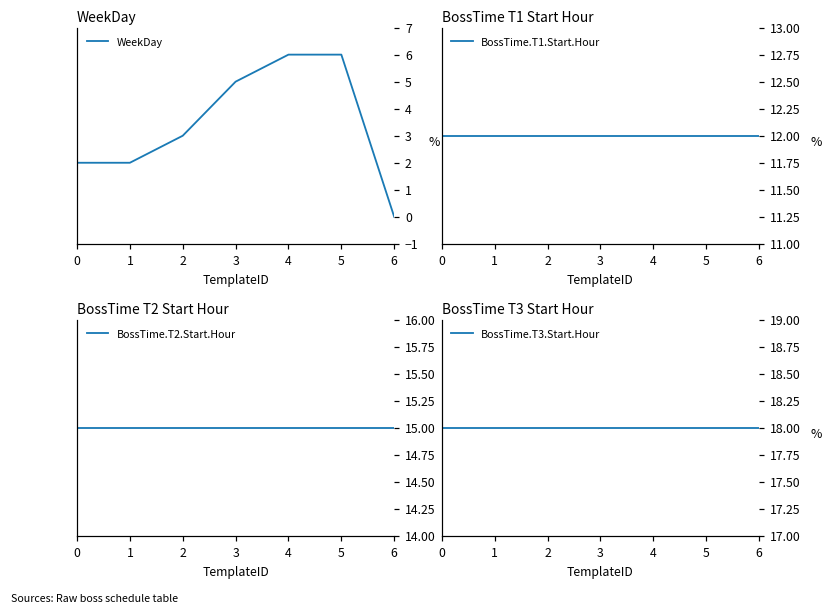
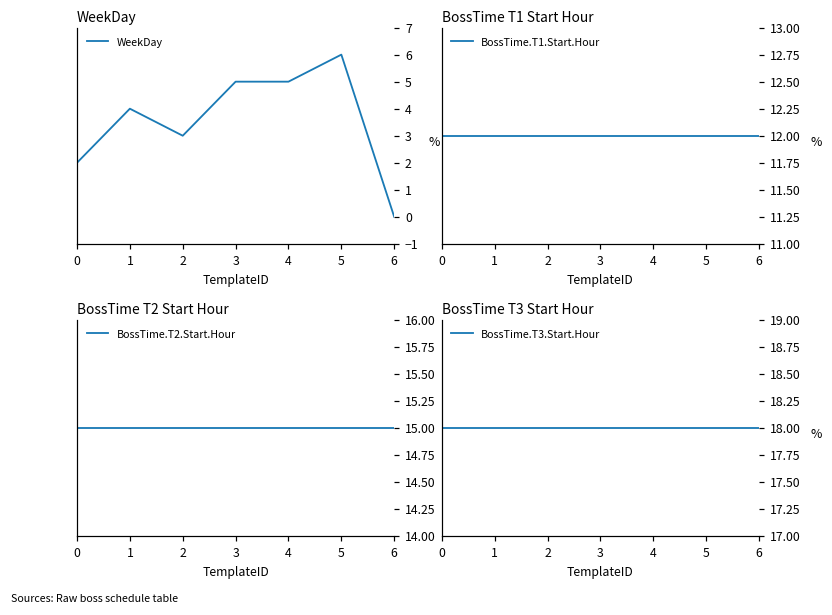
WeekDay, 1: 2 -> 4
WeekDay, 4: 6 -> 5
